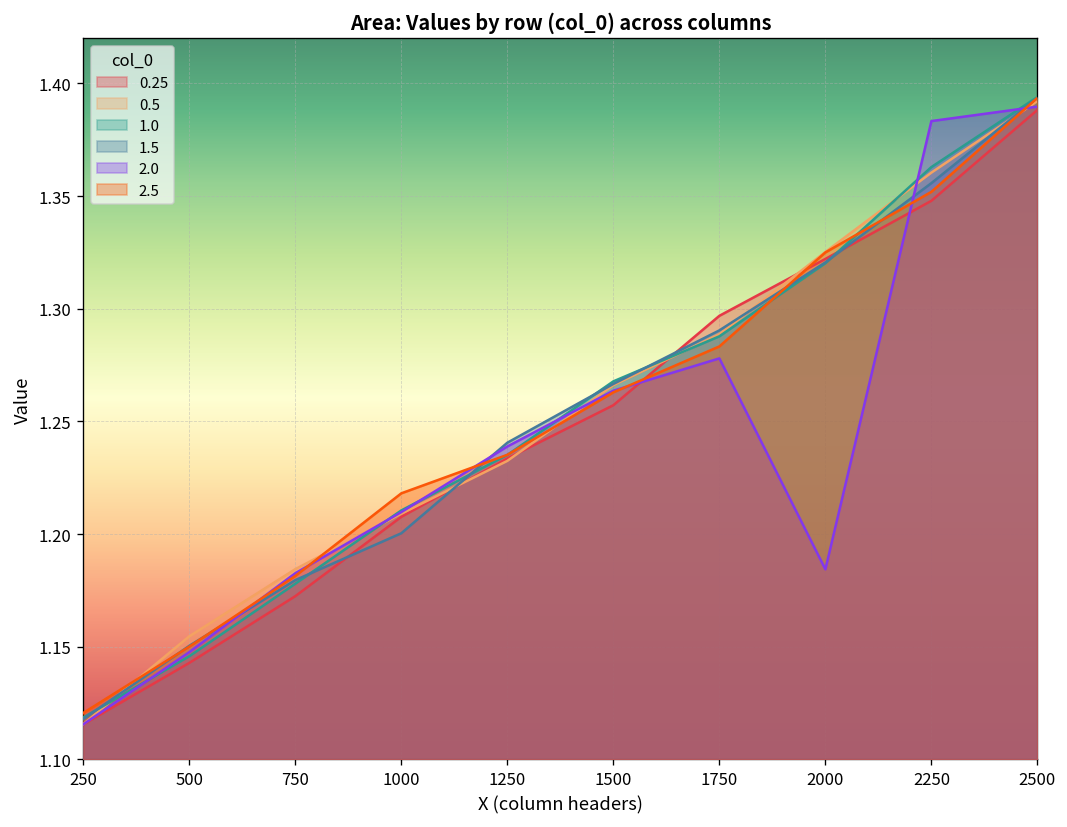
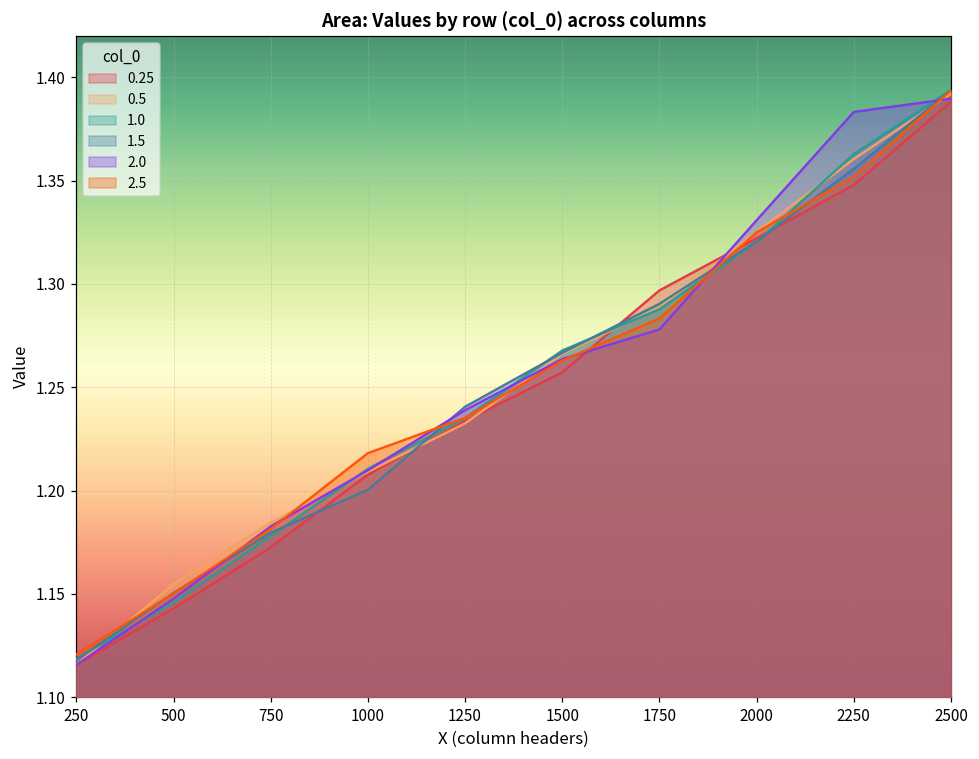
2.0, 2000: 1.184 -> 1.331
